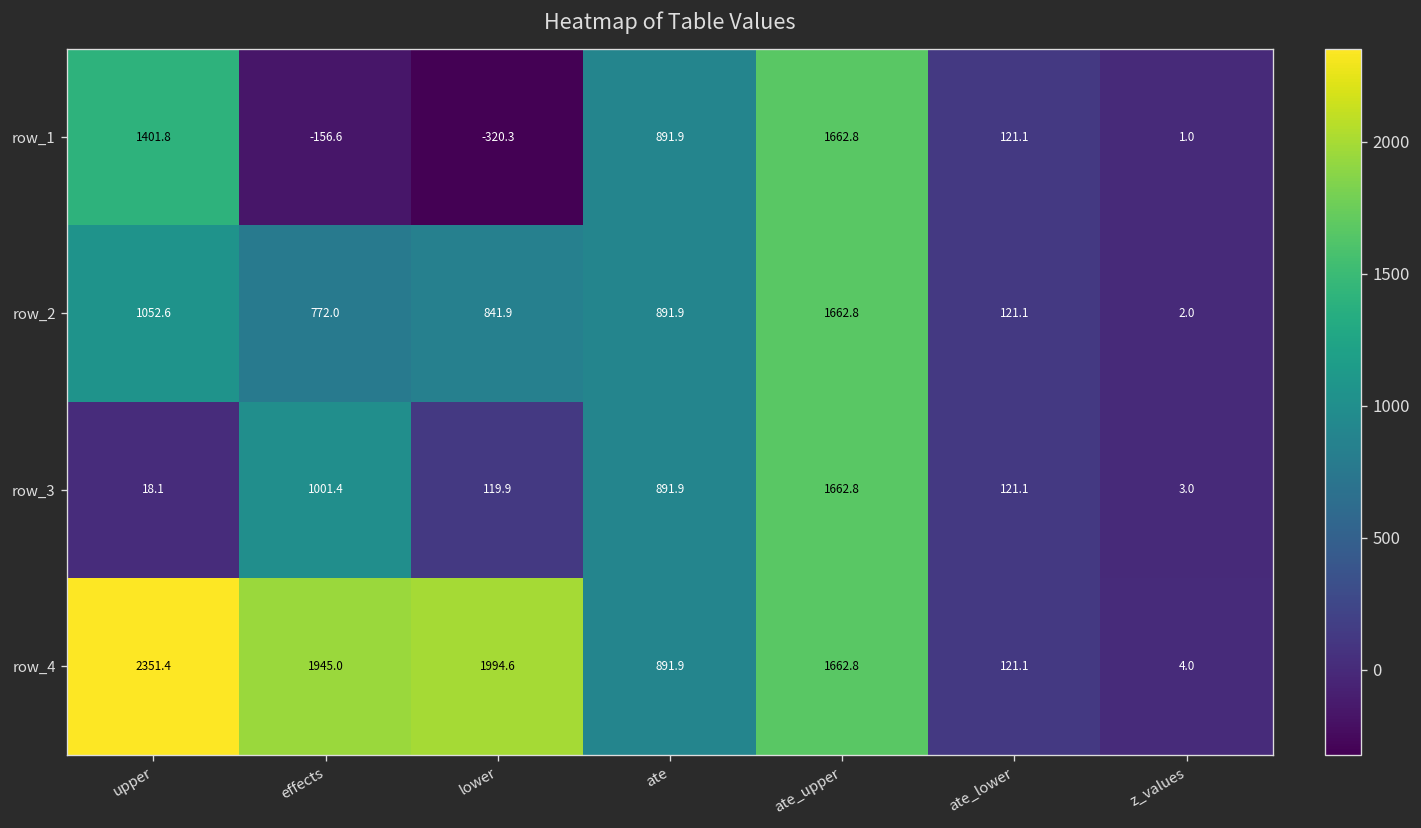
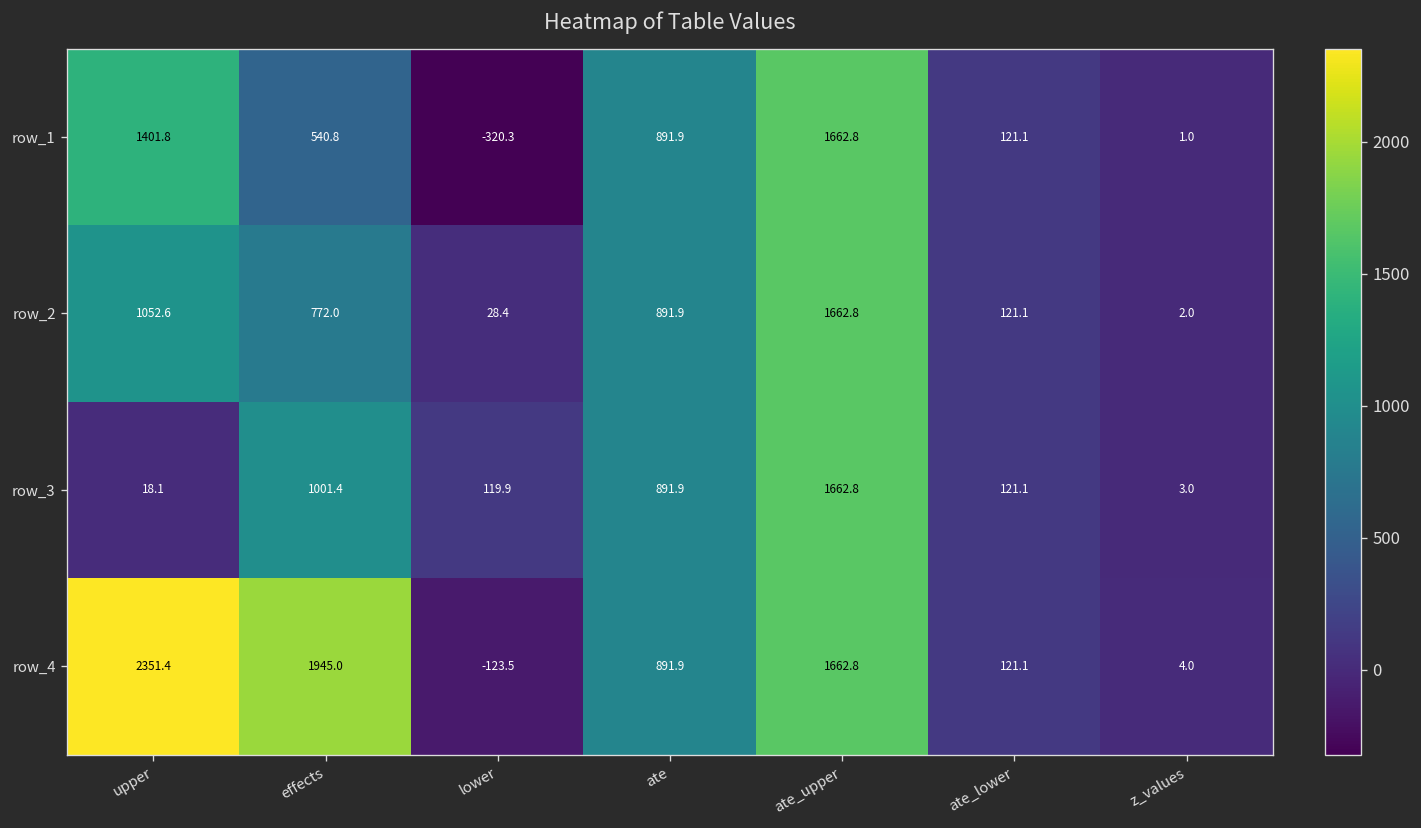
row_1, effects: -156.6 -> 540.8
row_2, lower: 841.9 -> 28.4
row_4, lower: 1994.6 -> -123.5
